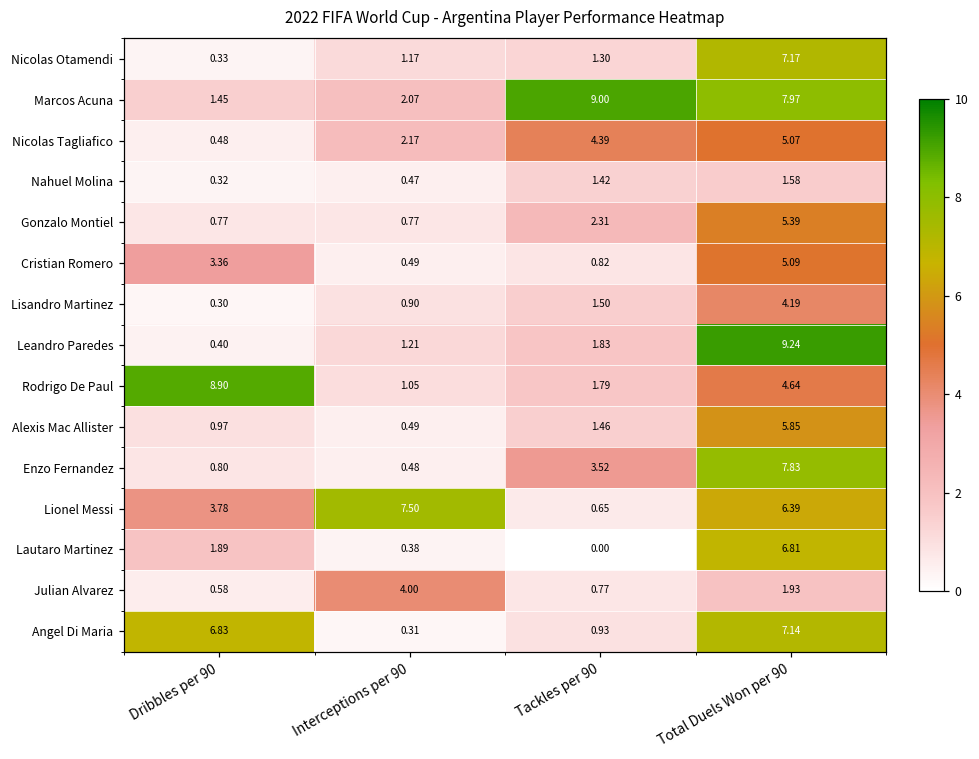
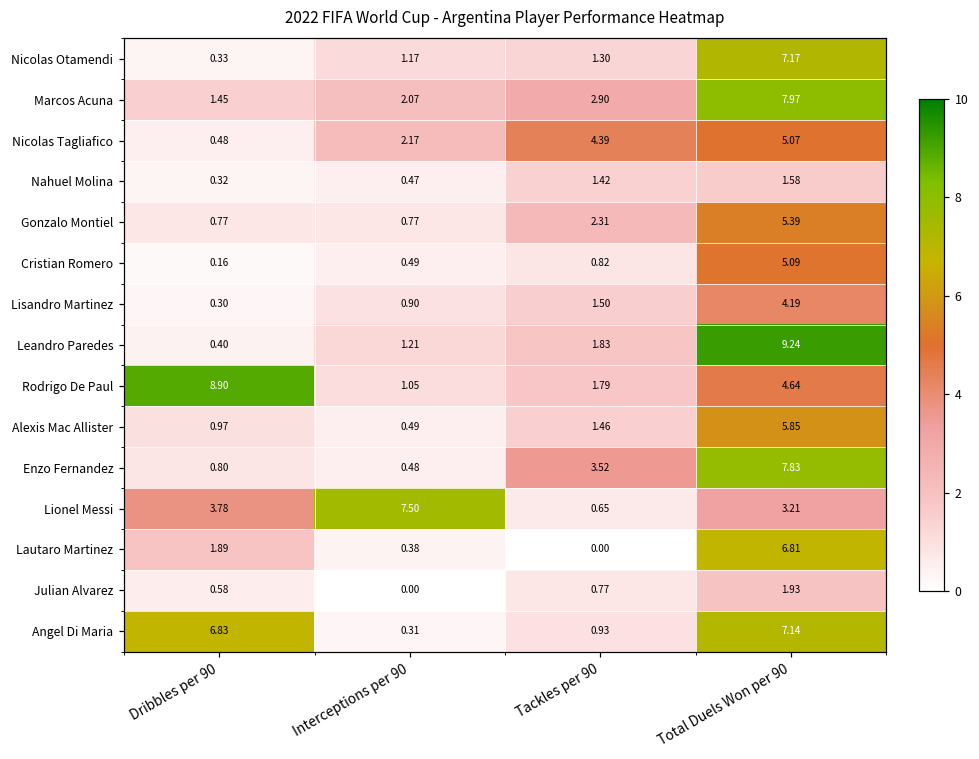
Marcos Acuna, Tackles per 90: 9.00 -> 2.90
Cristian Romero, Dribbles per 90: 3.36 -> 0.16
Lionel Messi, Total Duels Won per 90: 6.39 -> 3.21
Julian Alvarez, Interceptions per 90: 4.00 -> 0.00
